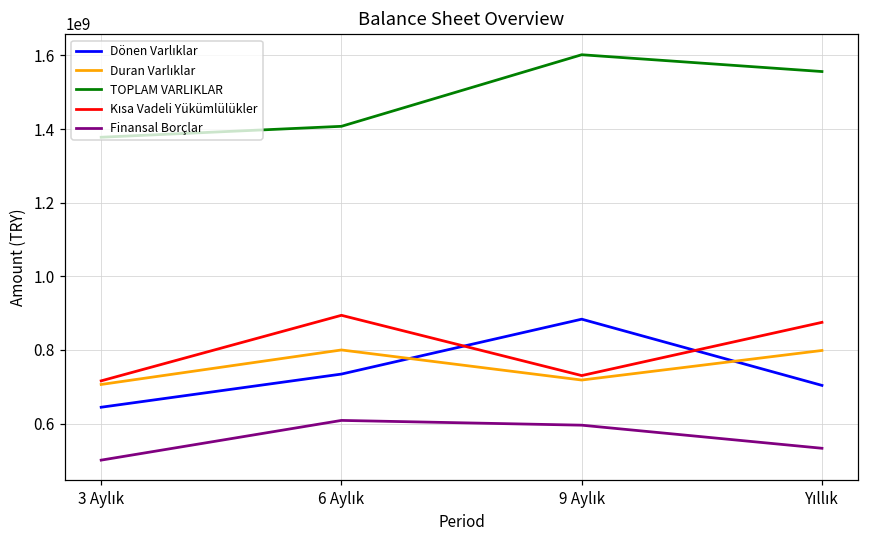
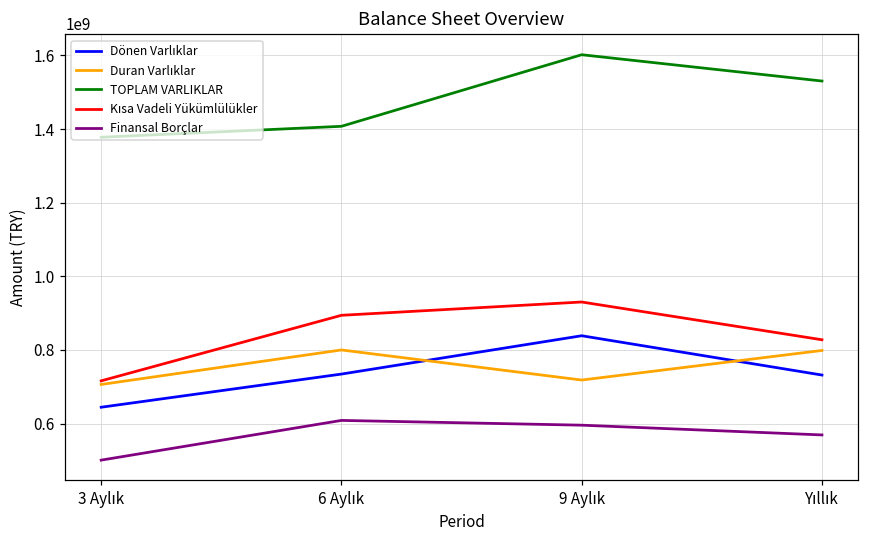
Dönen Varlıklar, 9 Aylık: 880000000 -> 840000000
Kısa Vadeli Yükümlülükler, 9 Aylık: 730000000 -> 930000000
Dönen Varlıklar, Yıllık: 700000000 -> 730000000
TOPLAM VARLIKLAR, Yıllık: 1560000000 -> 1530000000
Kısa Vadeli Yükümlülükler, Yıllık: 870000000 -> 830000000
Finansal Borçlar, Yıllık: 530000000 -> 570000000
